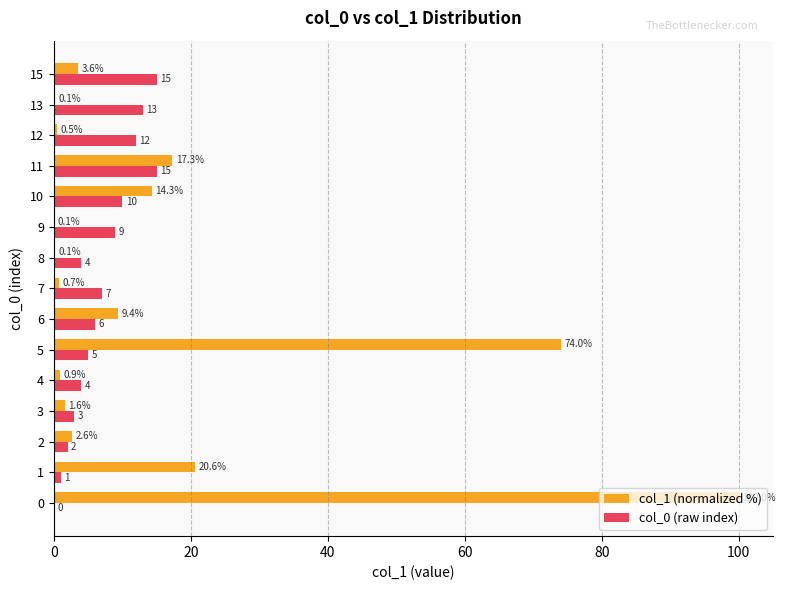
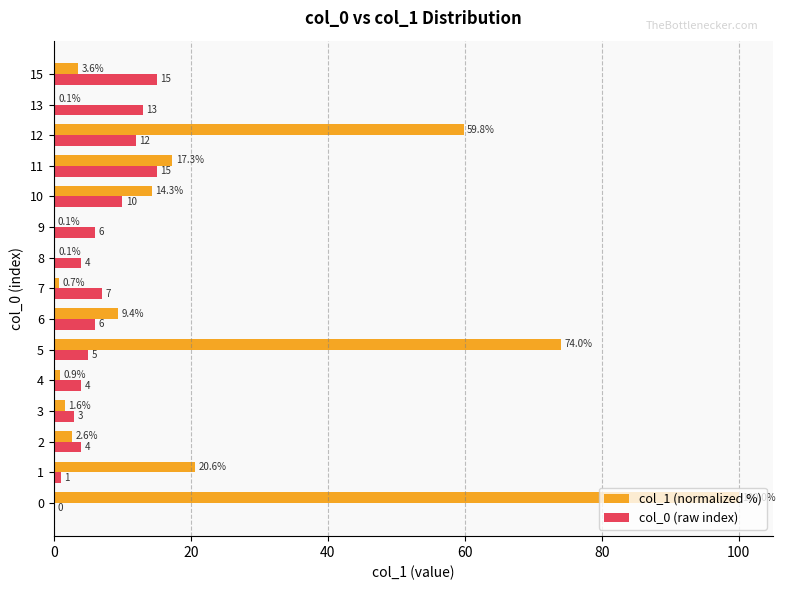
col_1 (normalized %), 12: 0.5% -> 59.8%
col_0 (raw index), 9: 9 -> 6
col_0 (raw index), 2: 2 -> 4
